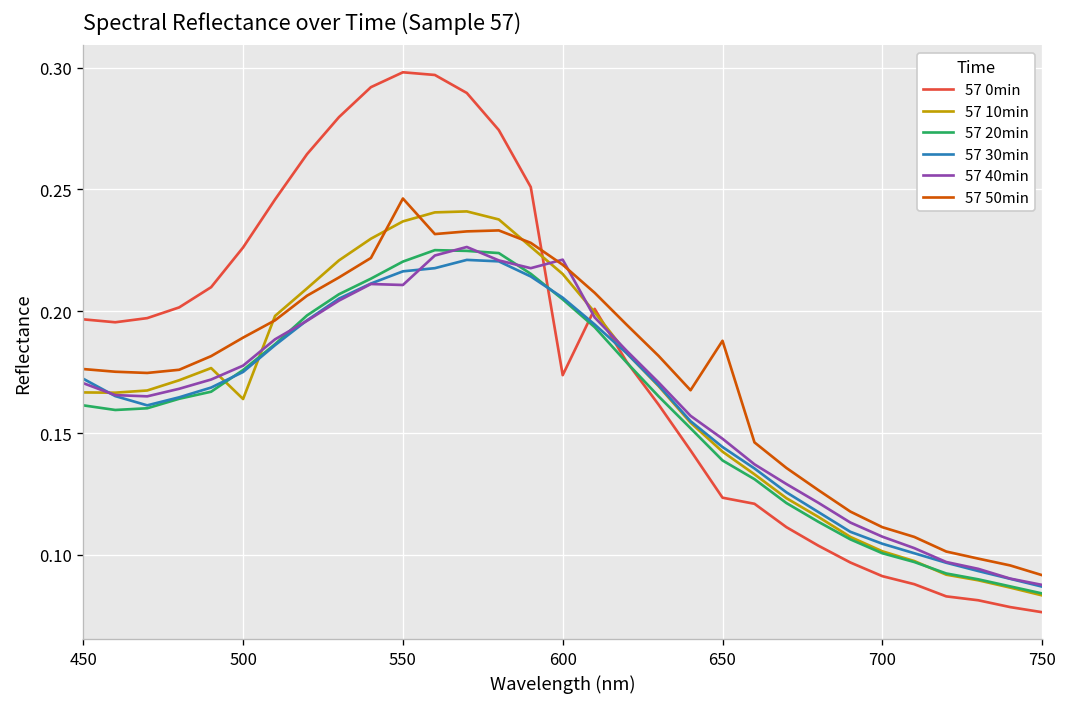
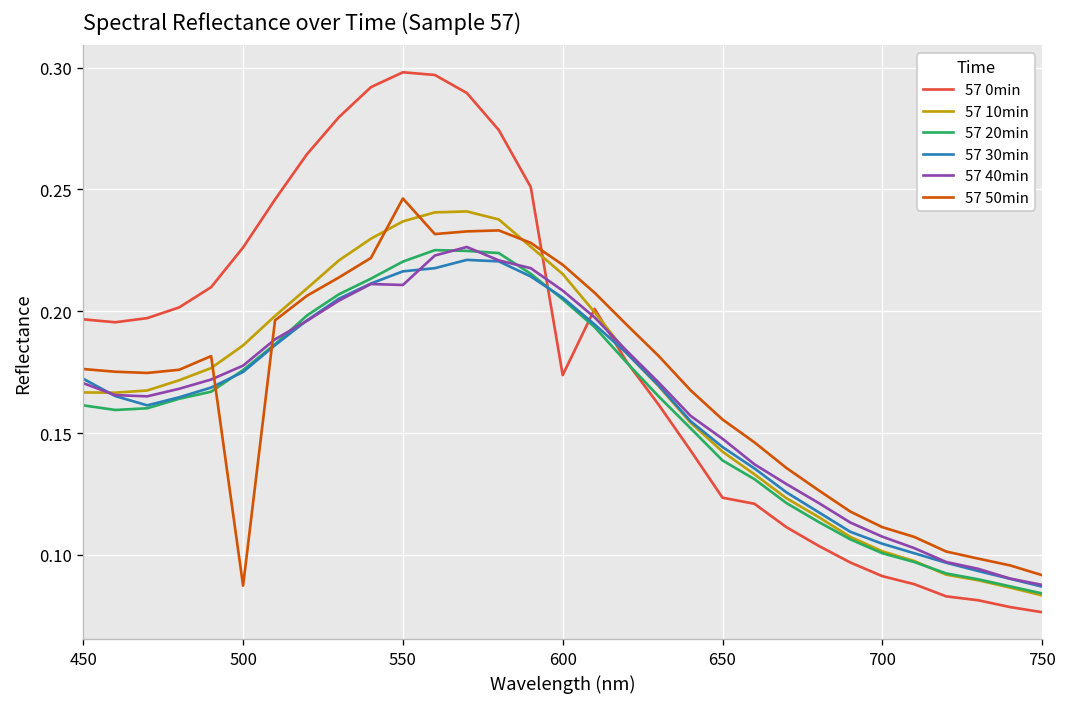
57 10min, 500: 0.164 -> 0.186
57 50min, 500: 0.189 -> 0.087
57 40min, 600: 0.221 -> 0.209
57 50min, 650: 0.188 -> 0.156
